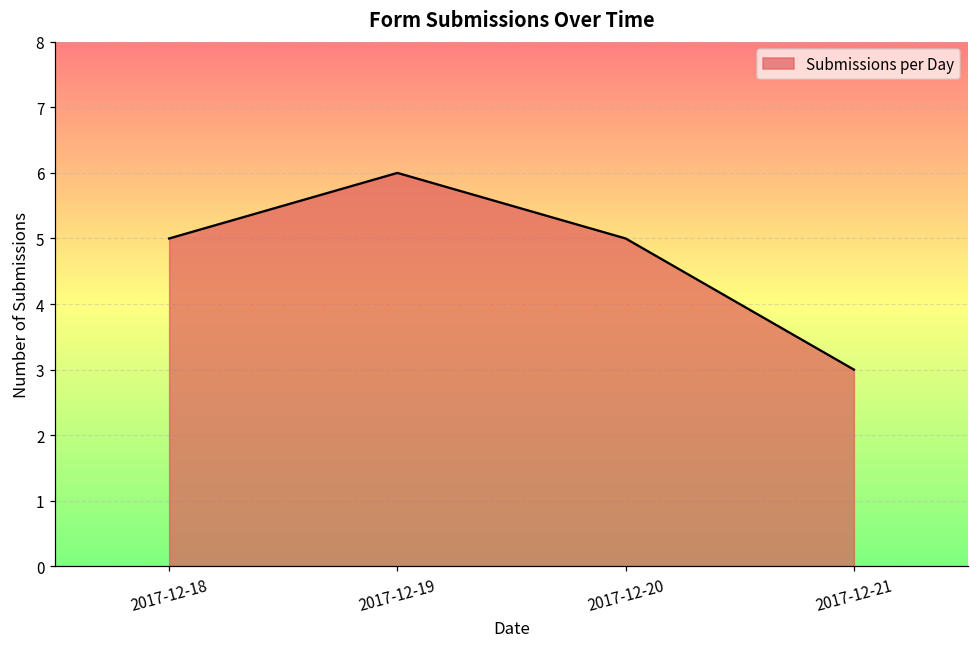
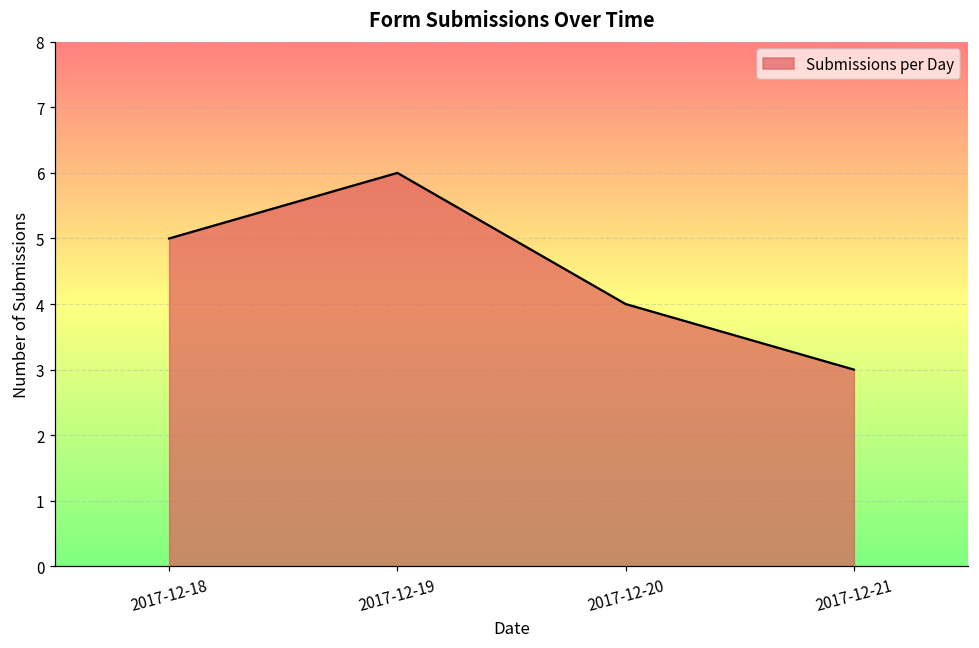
2017-12-20: 5 -> 4
